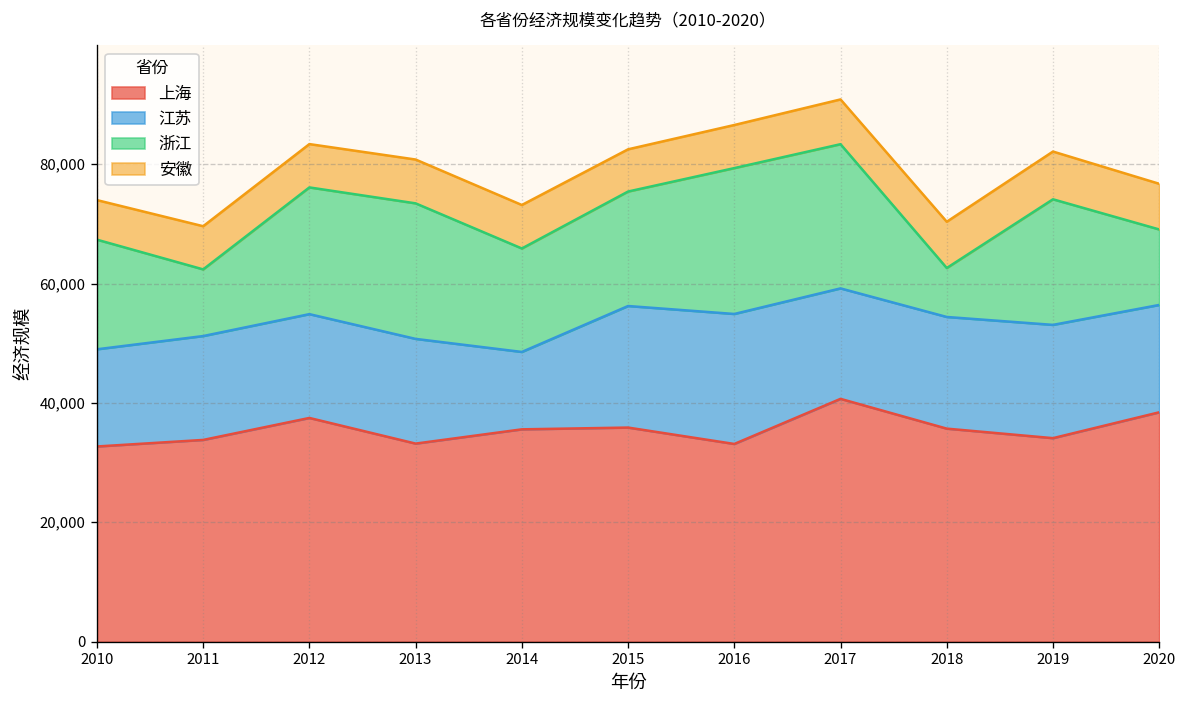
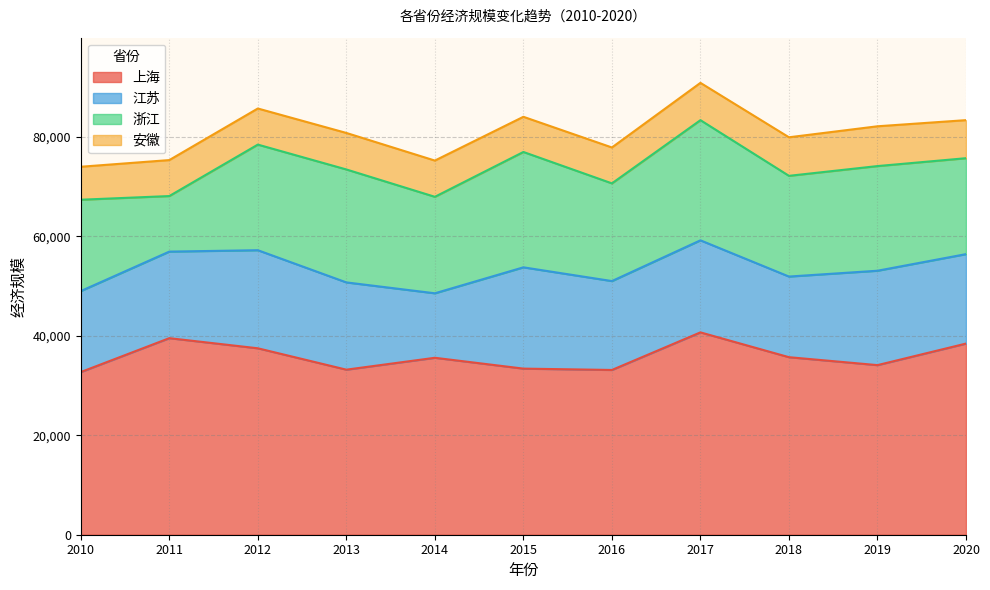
上海, 2011: 34,000 -> 40,000
江苏, 2012: 17,000 -> 20,000
浙江, 2014: 17,000 -> 19,000
上海, 2015: 36,000 -> 33,000
浙江, 2015: 19,000 -> 23,000
江苏, 2016: 22,000 -> 18,000
浙江, 2016: 24,000 -> 20,000
江苏, 2018: 19,000 -> 16,000
浙江, 2018: 8,000 -> 20,000
浙江, 2020: 13,000 -> 19,000
